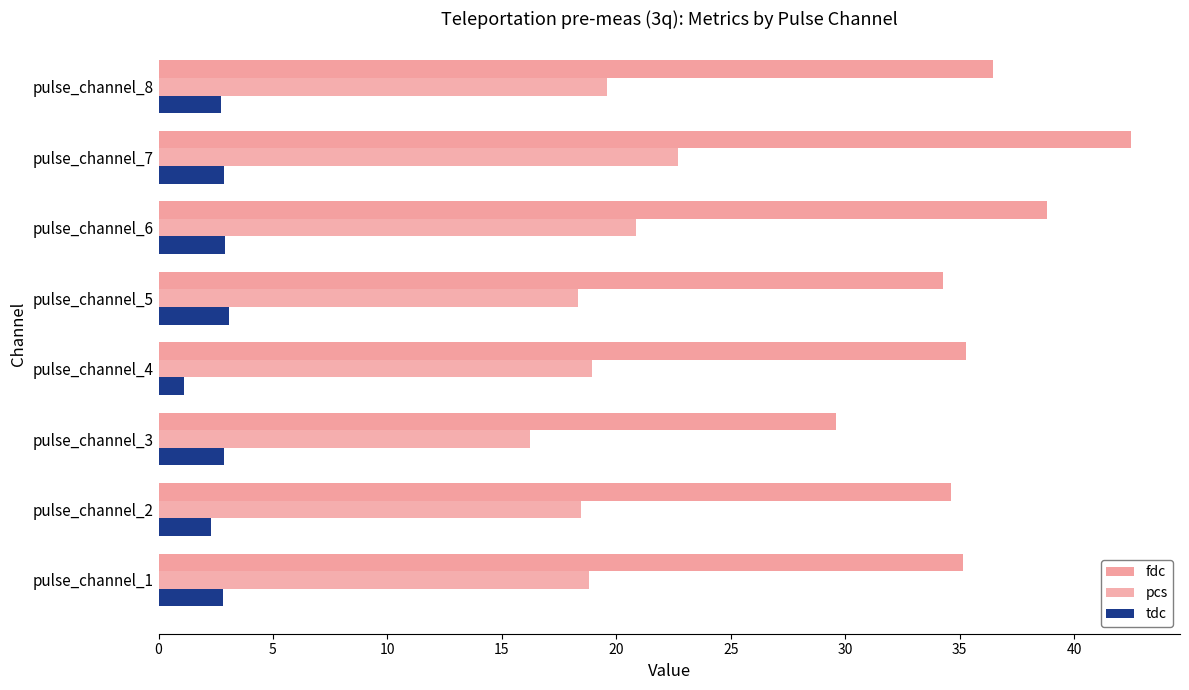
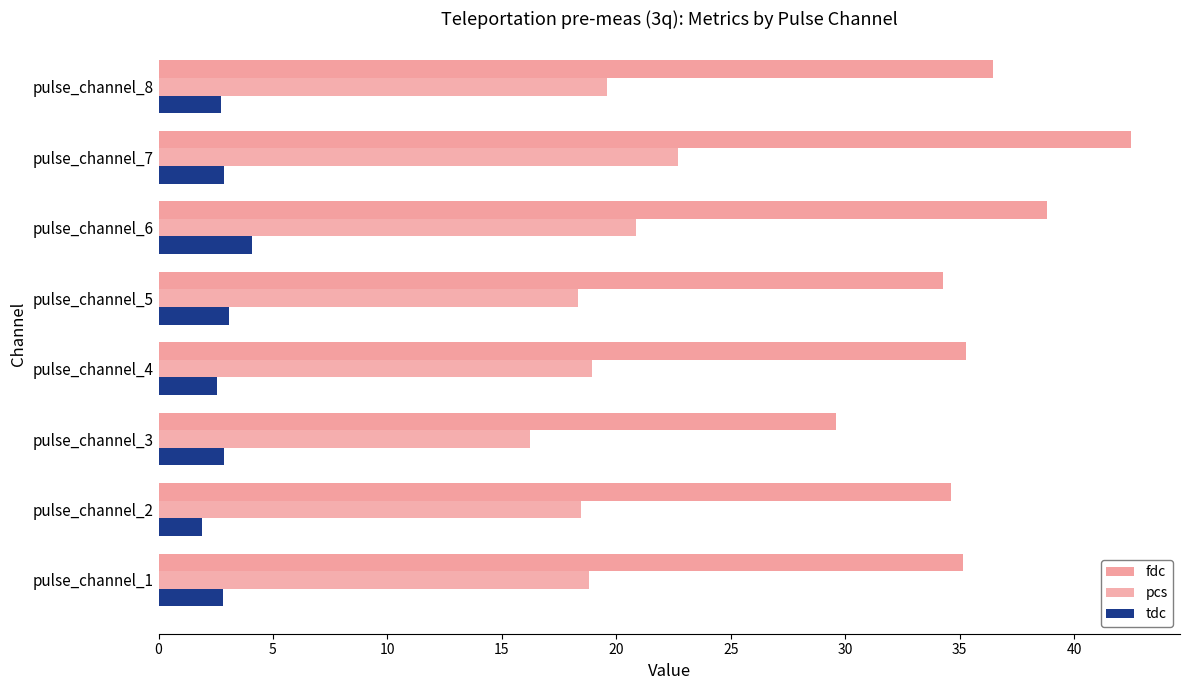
tdc, pulse_channel_6: 2.9 -> 4.1
tdc, pulse_channel_4: 1.1 -> 2.6
tdc, pulse_channel_2: 2.3 -> 1.9
